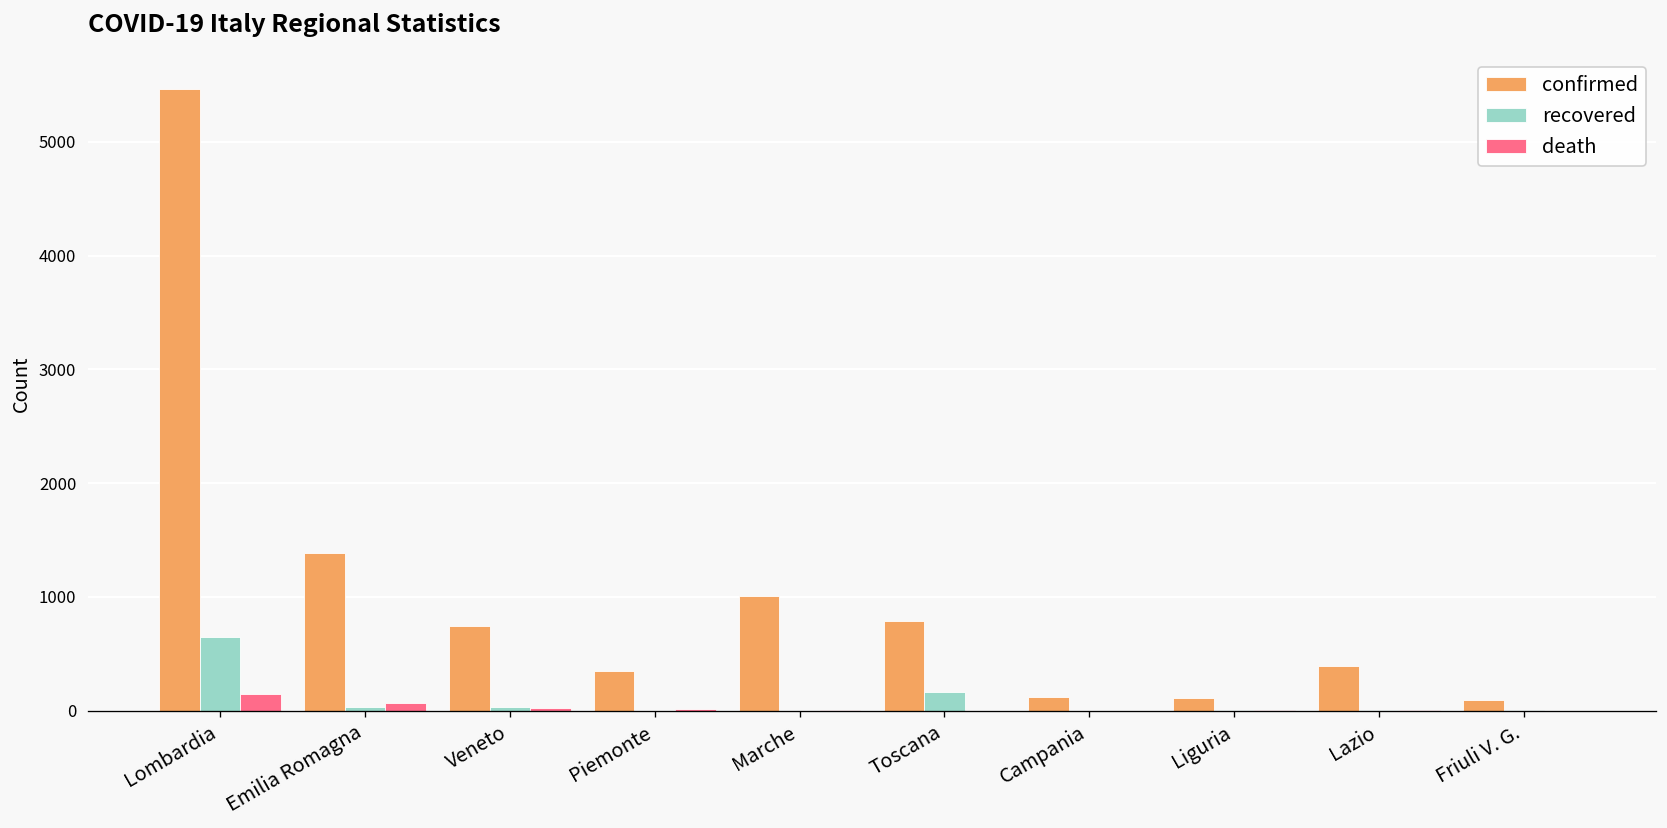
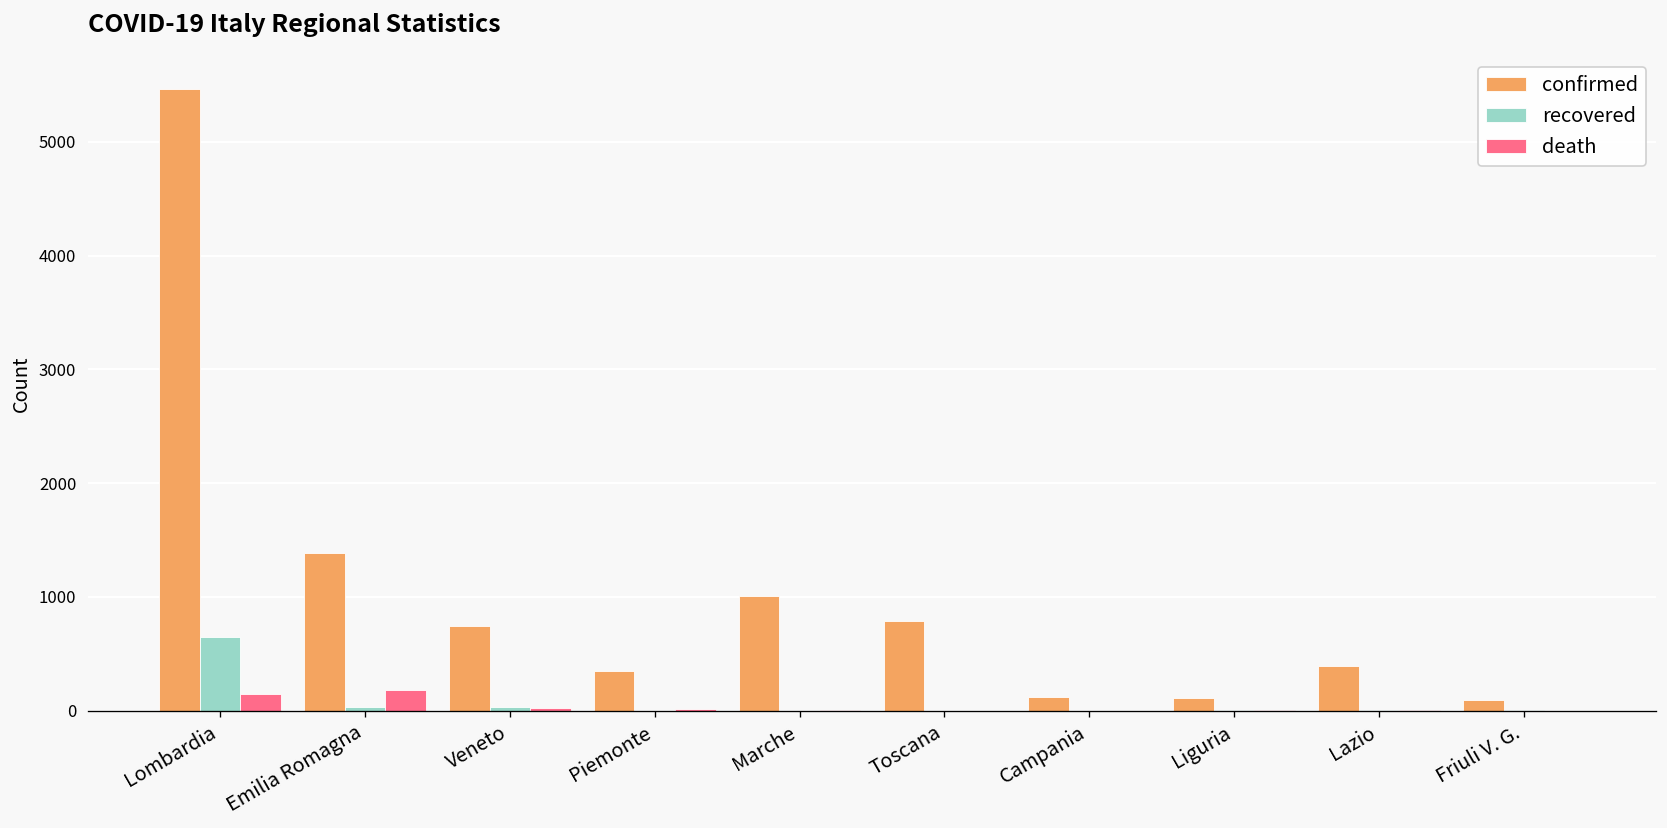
death, Emilia Romagna: 100 -> 200
recovered, Toscana: 200 -> 0
